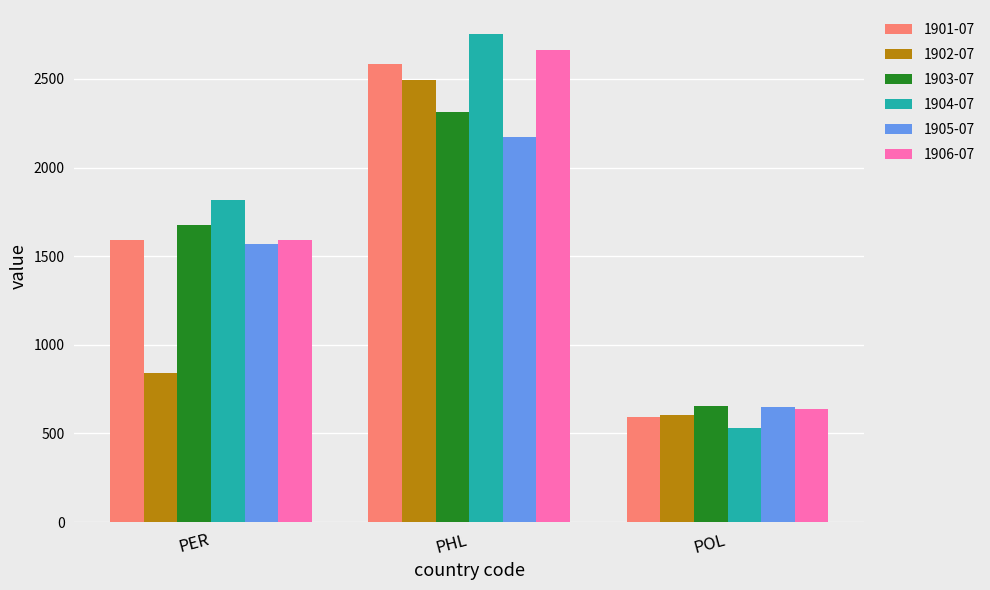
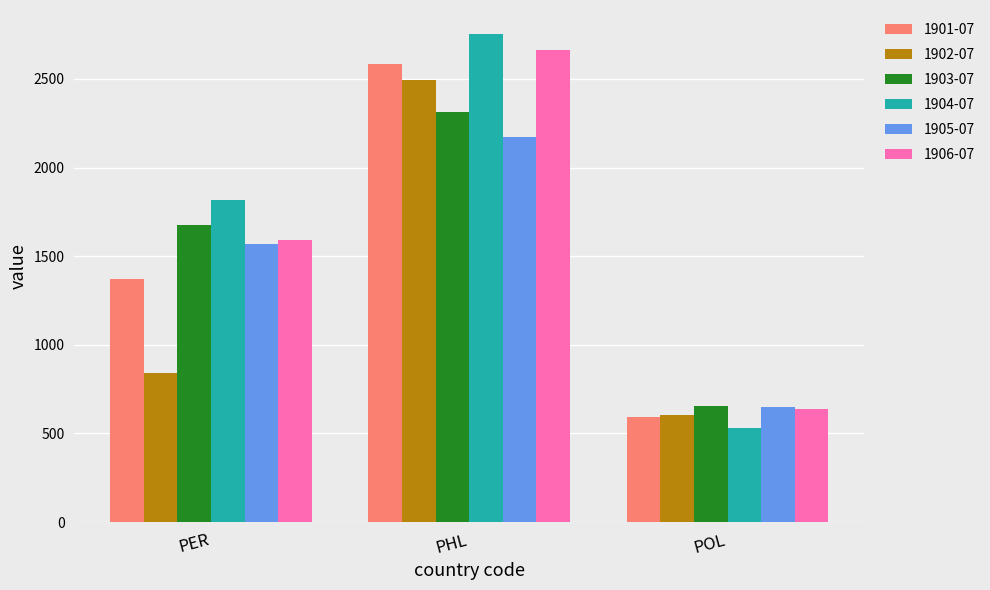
1901-07, PER: 1590 -> 1370
